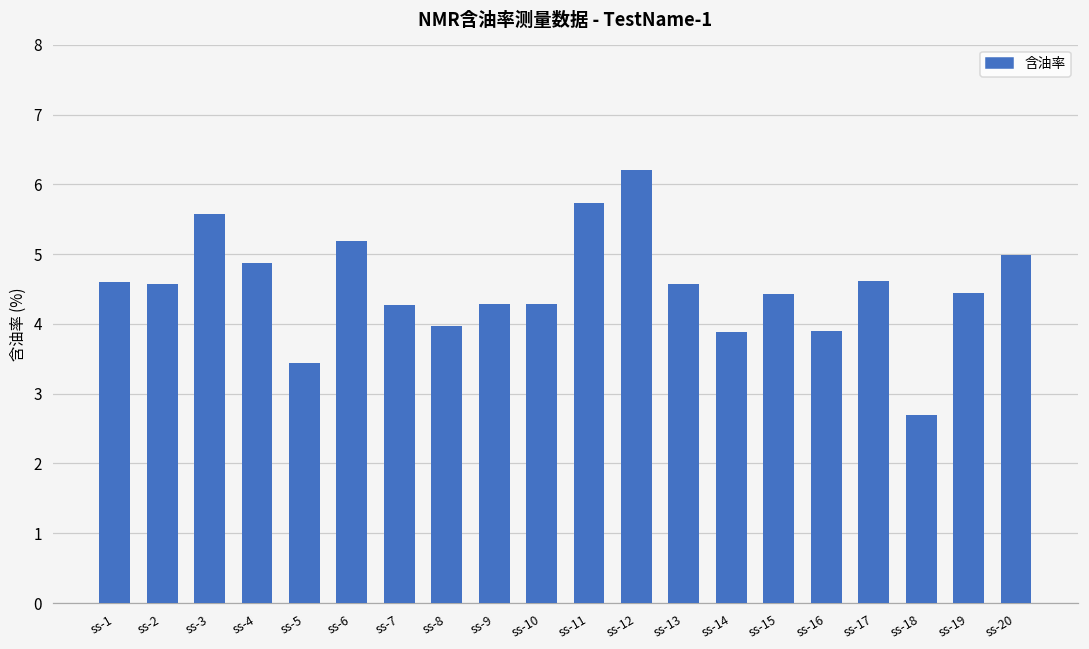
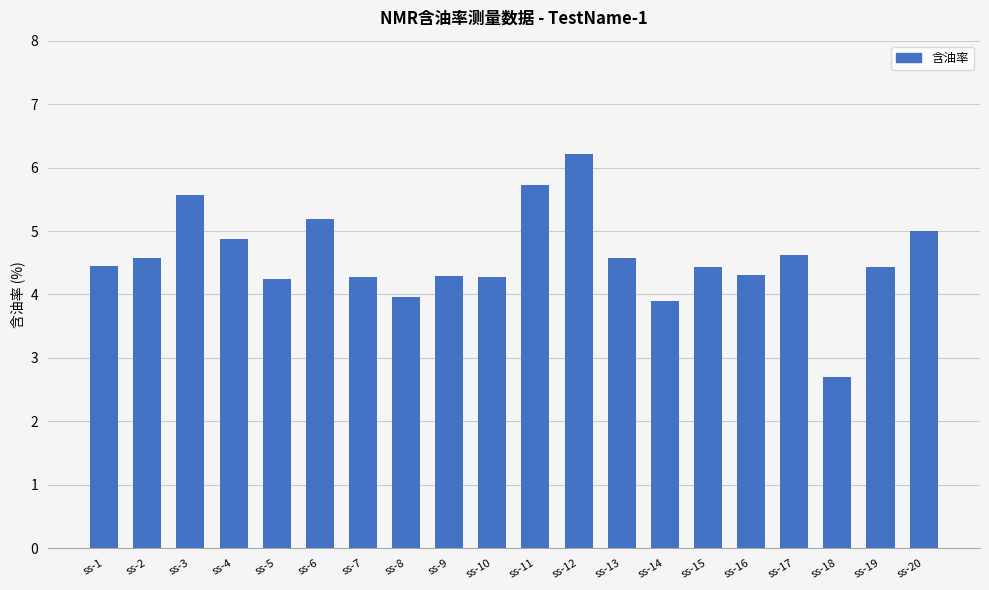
ss-1: 4.6 -> 4.5
ss-5: 3.4 -> 4.2
ss-16: 3.9 -> 4.3
